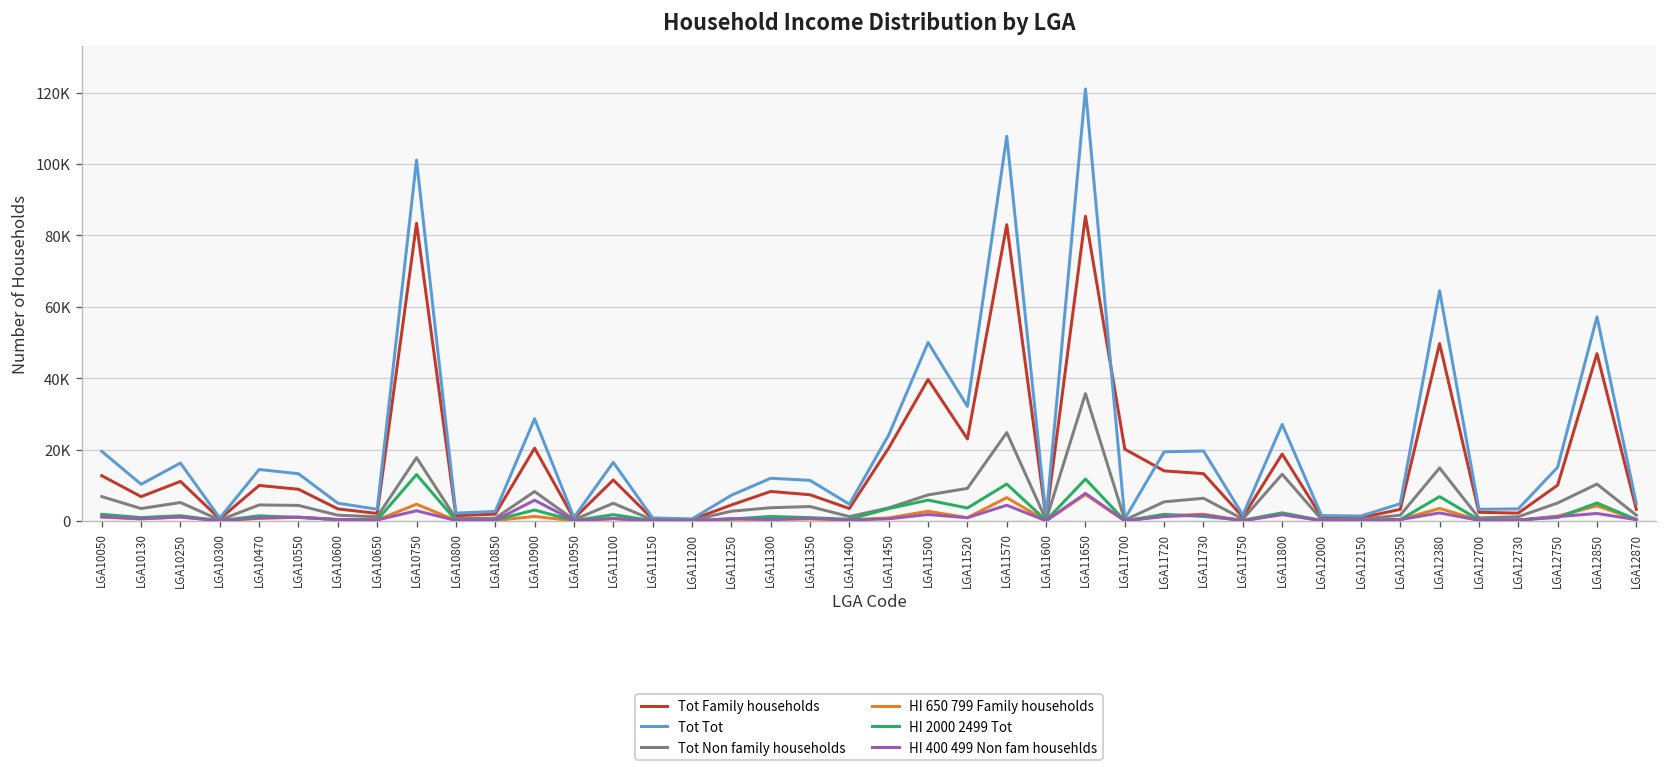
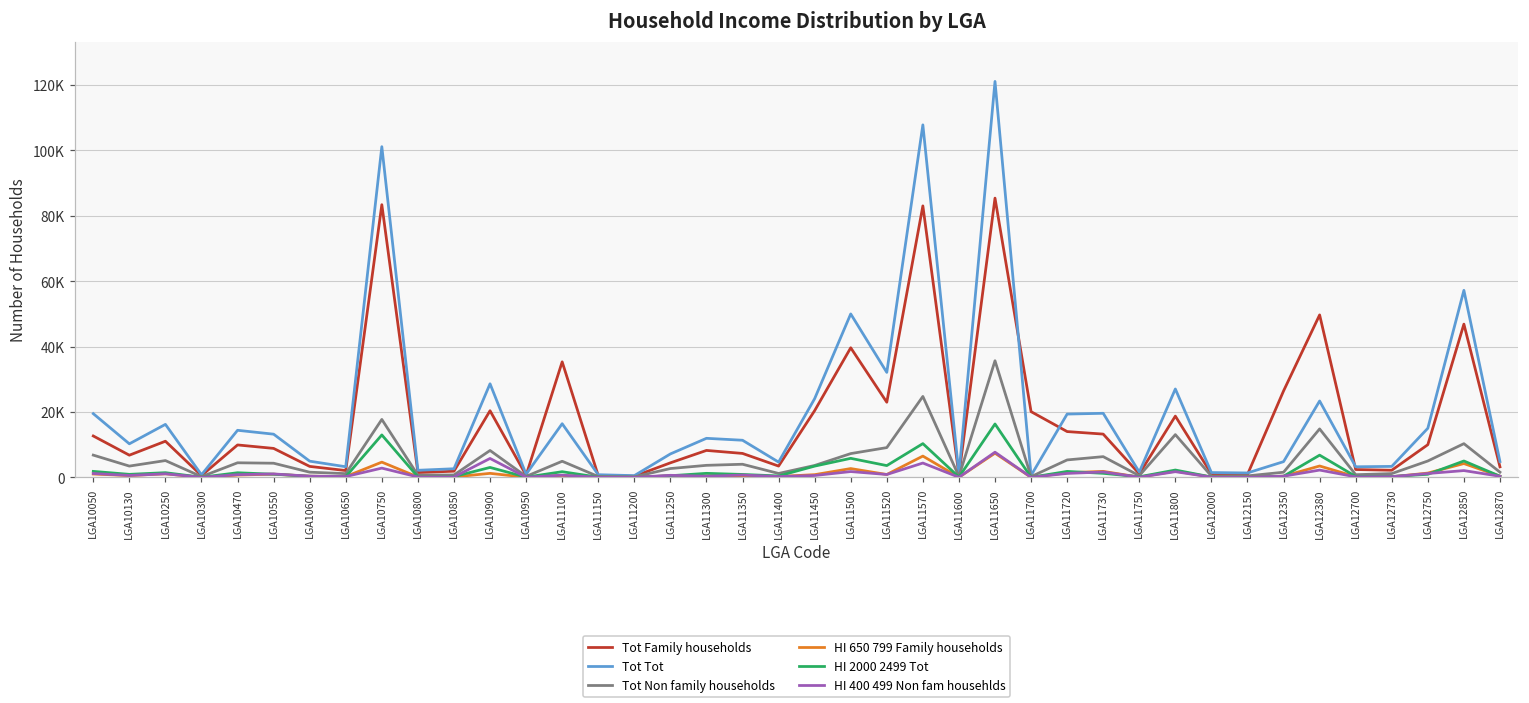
Tot Family households, LGA11100: 11000 -> 35000
HI 2000 2499 Tot, LGA11650: 12000 -> 16000
Tot Family households, LGA12350: 3000 -> 26000
Tot Tot, LGA12380: 65000 -> 23000
